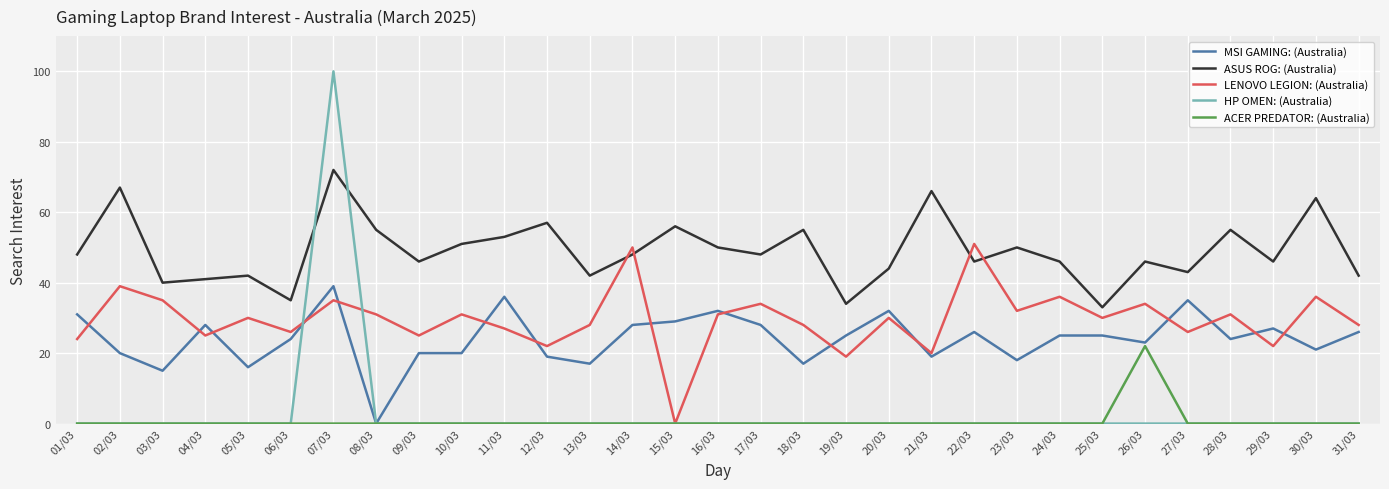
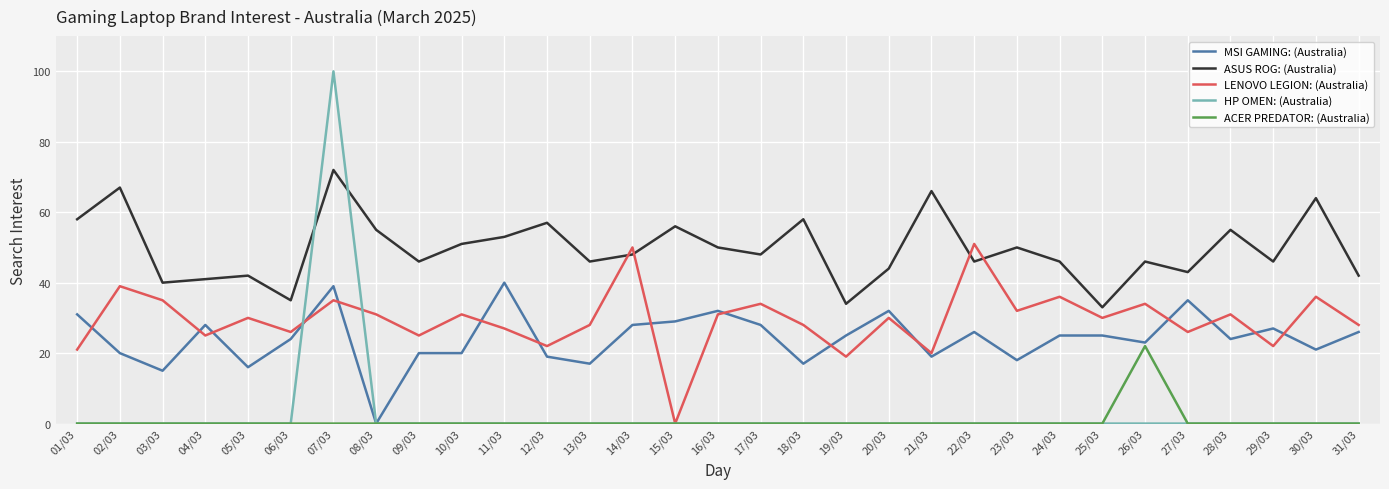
ASUS ROG: (Australia), 01/03: 48 -> 58
LENOVO LEGION: (Australia), 01/03: 24 -> 21
MSI GAMING: (Australia), 11/03: 36 -> 40
ASUS ROG: (Australia), 13/03: 42 -> 46
ASUS ROG: (Australia), 18/03: 55 -> 58
